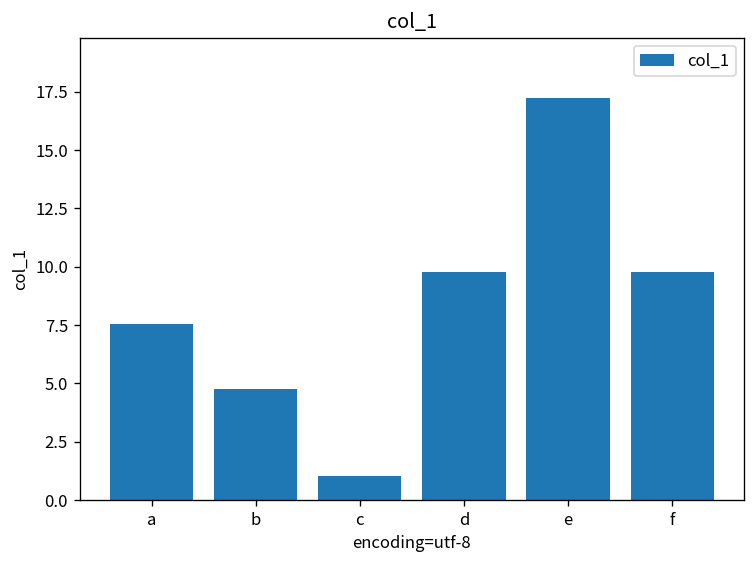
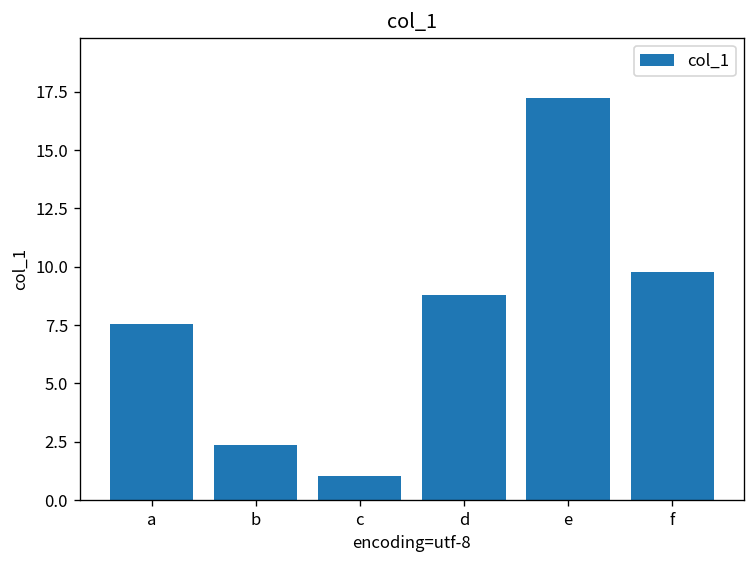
b: 4.8 -> 2.3
d: 9.8 -> 8.8
